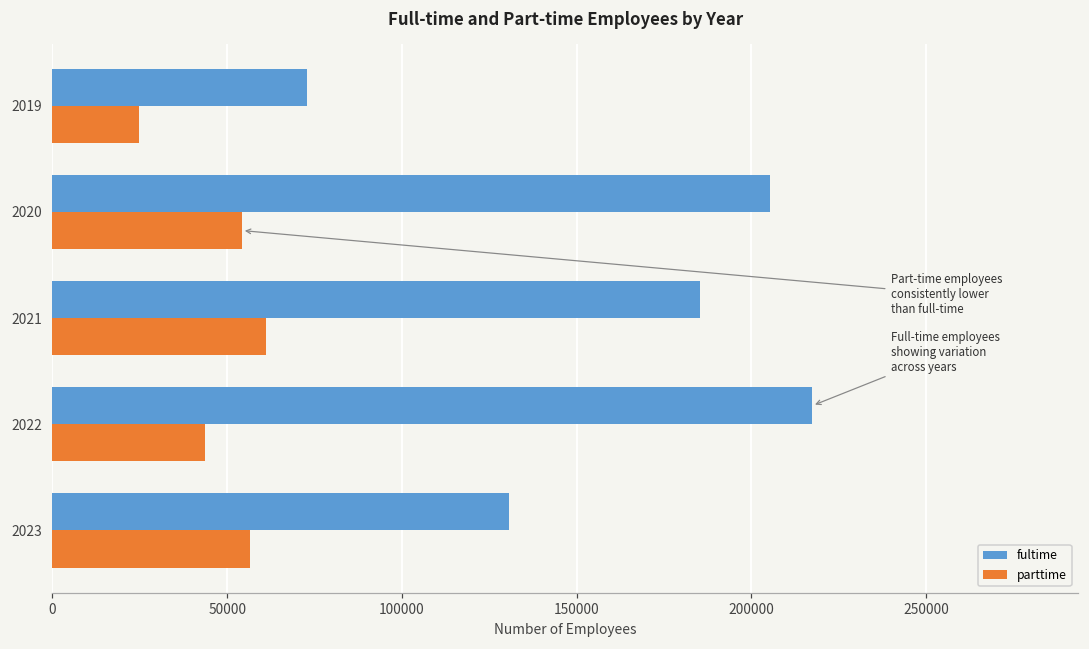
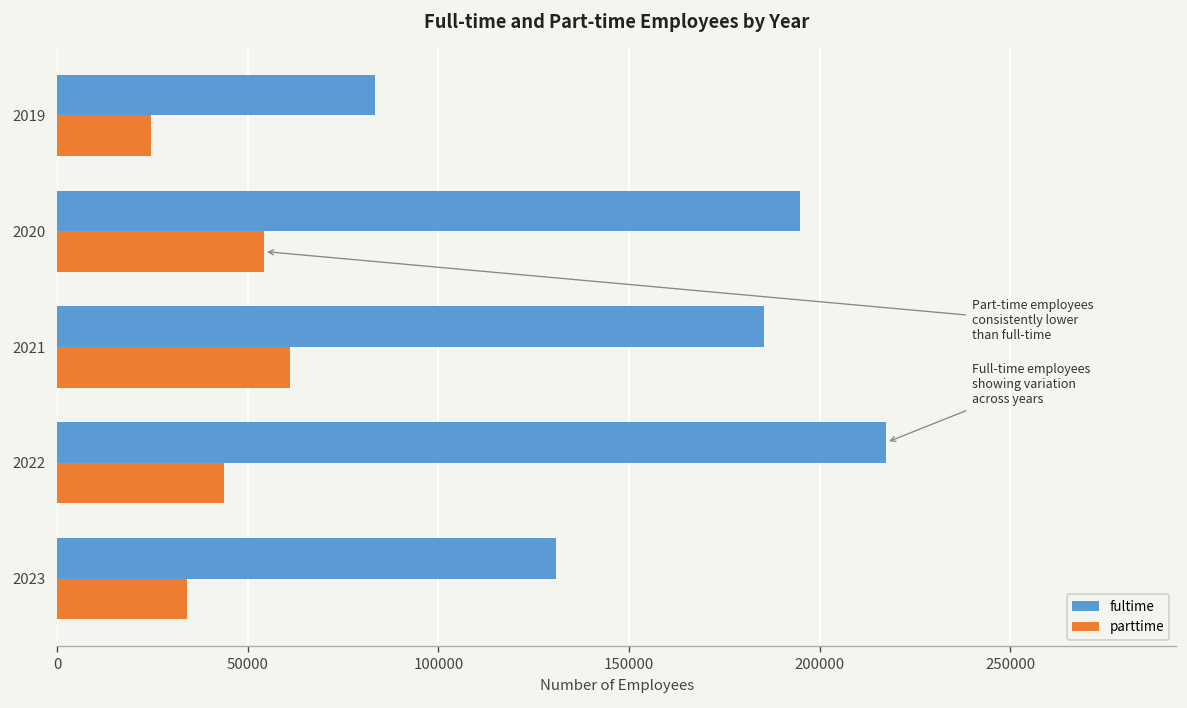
fultime, 2019: 73000 -> 83000
fultime, 2020: 205000 -> 195000
parttime, 2023: 57000 -> 34000
